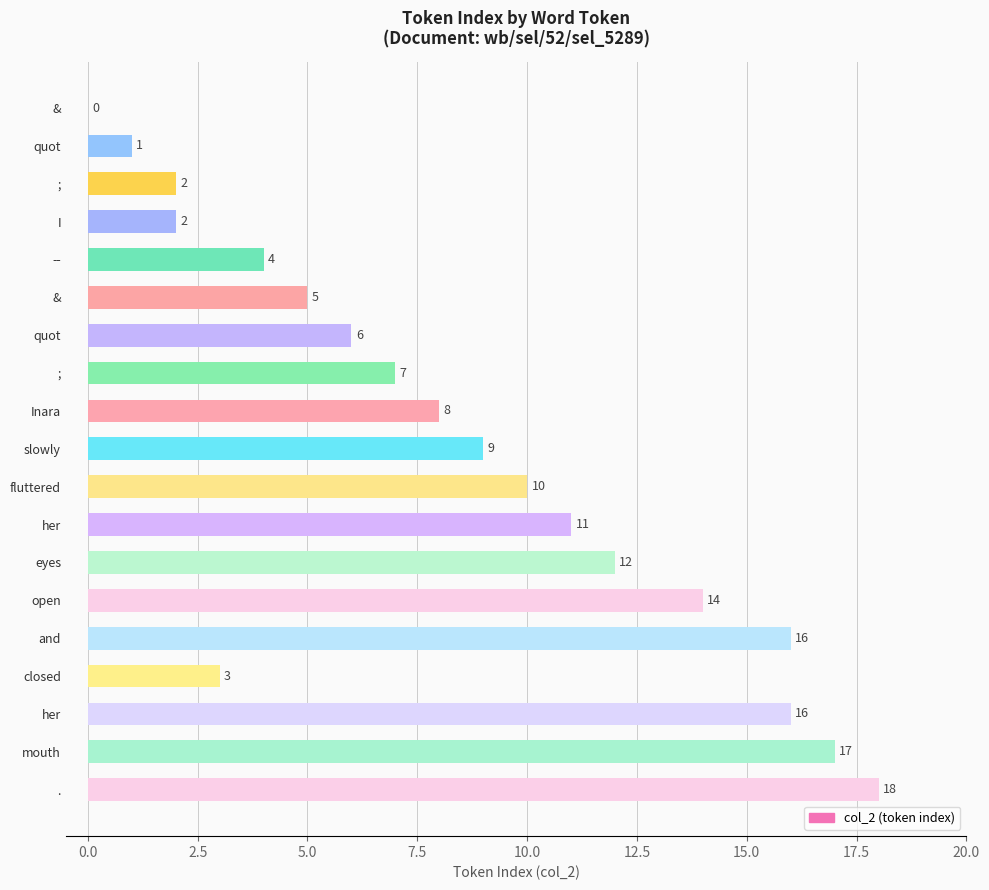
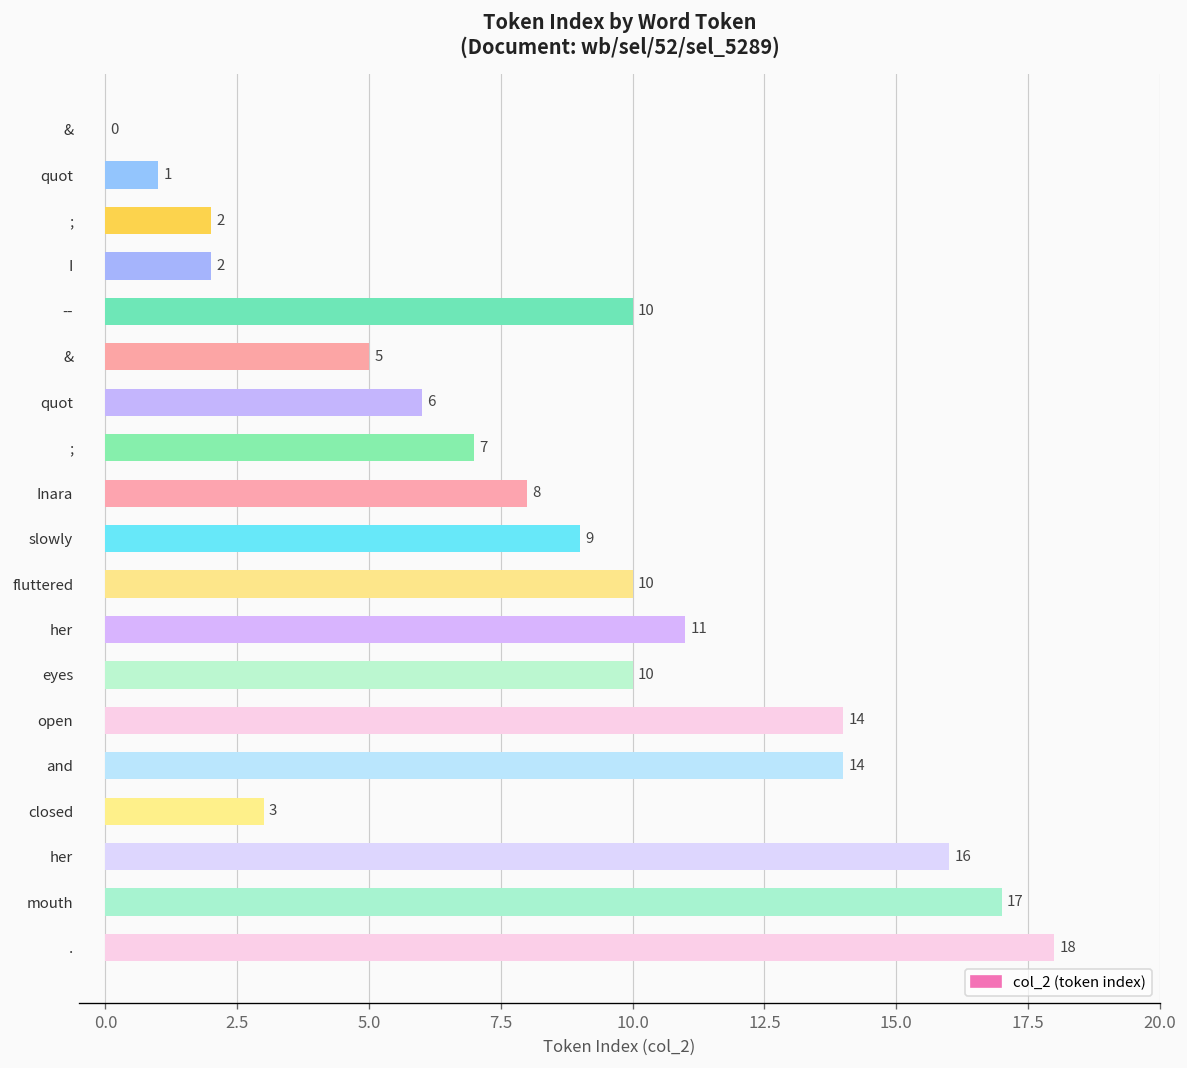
--: 4 -> 10
eyes: 12 -> 10
and: 16 -> 14
